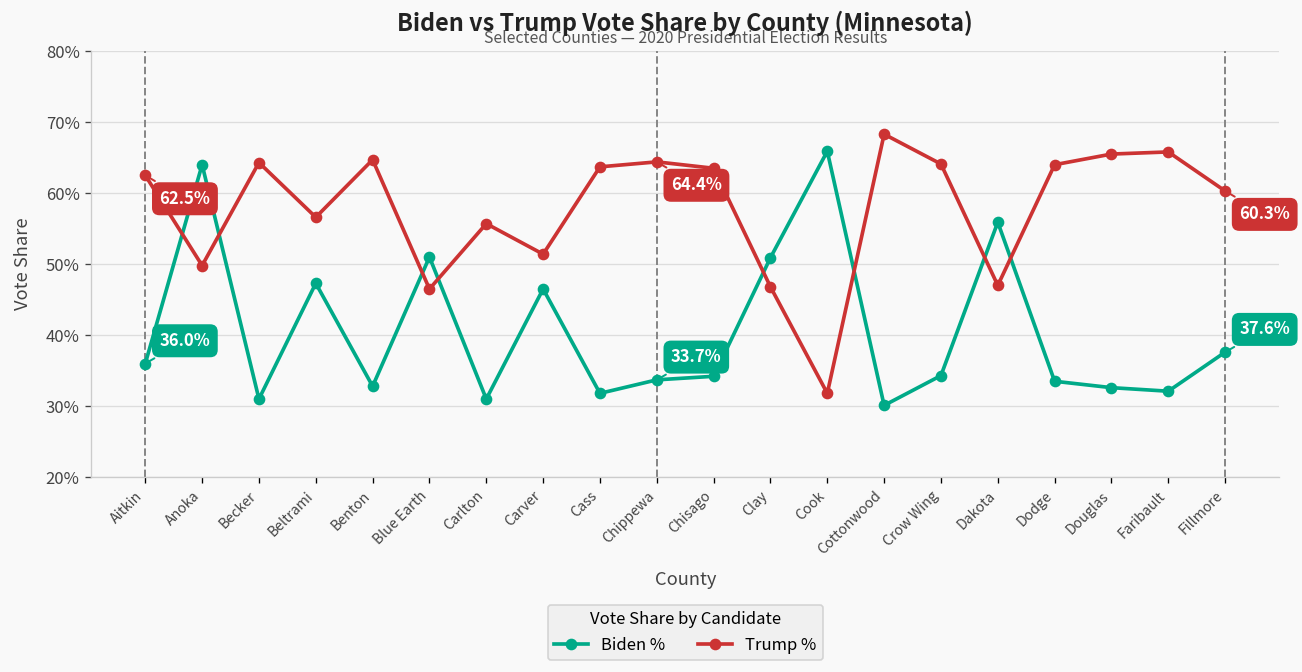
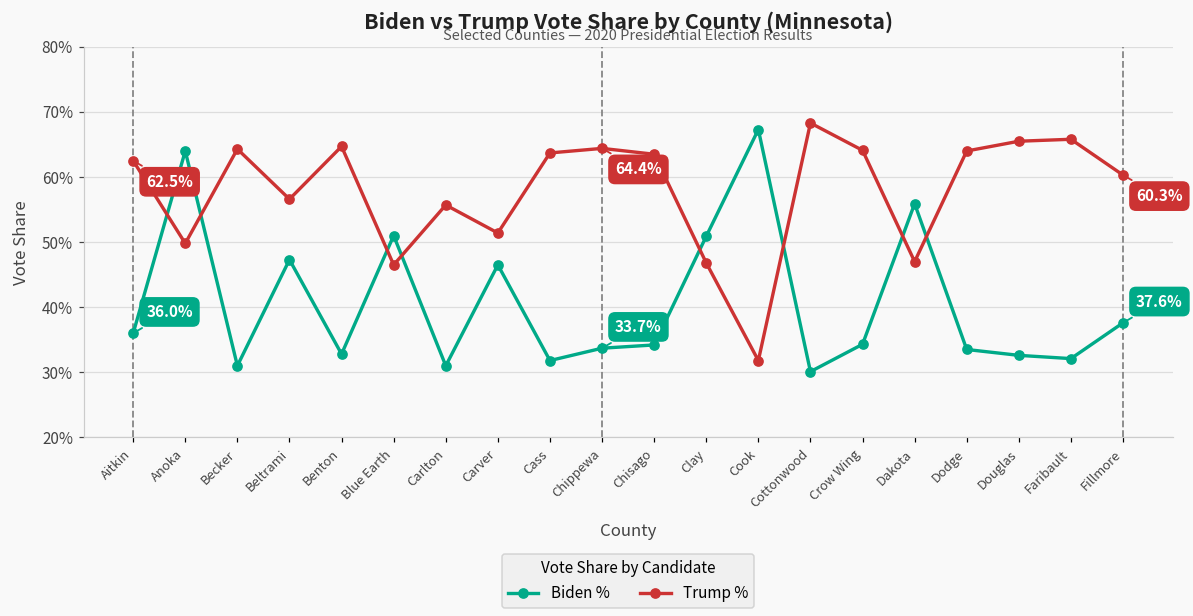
Biden %, Cook: 66% -> 67%
